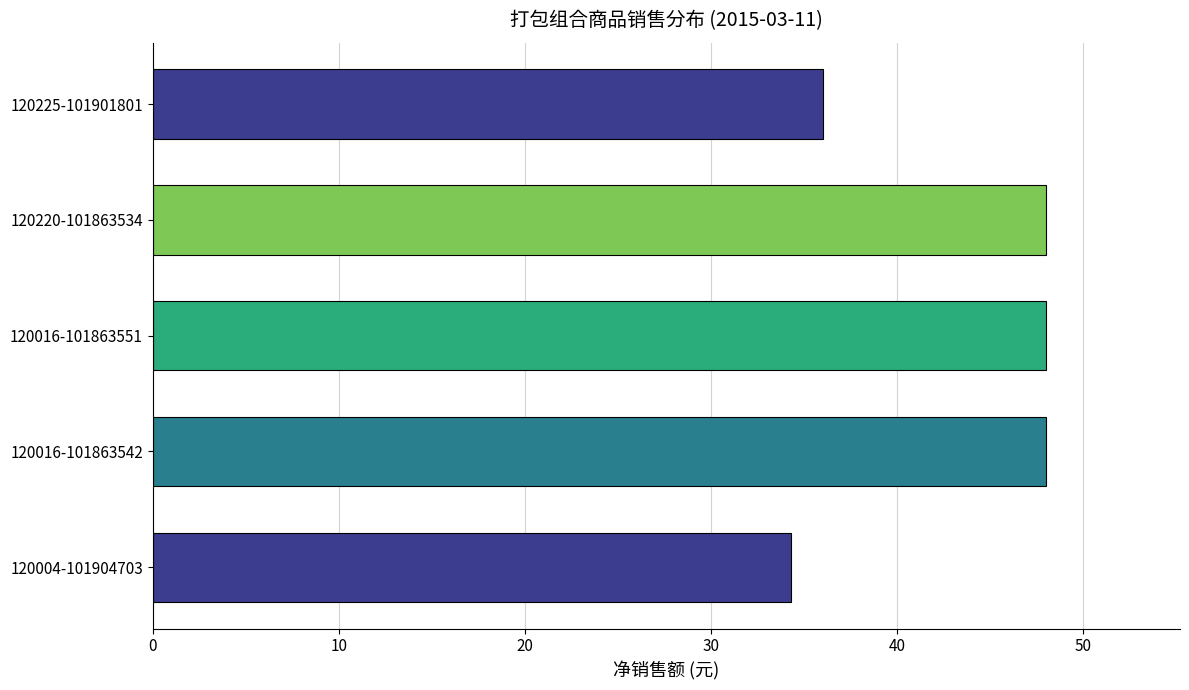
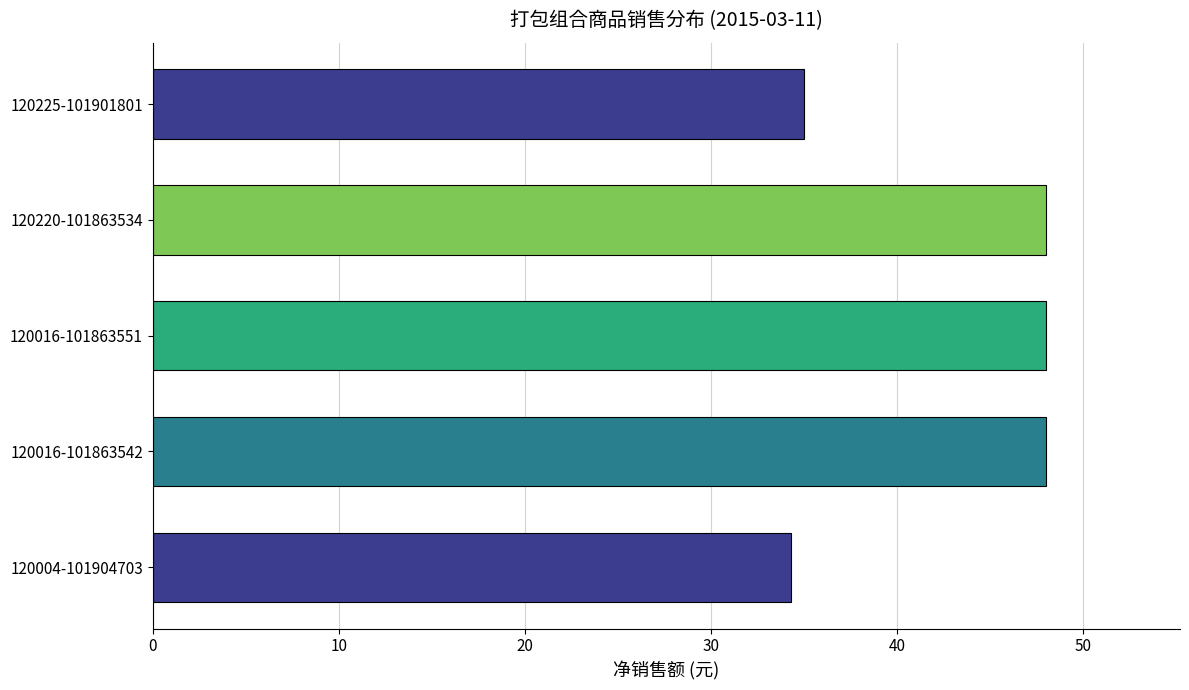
120225-101901801: 36 -> 35
